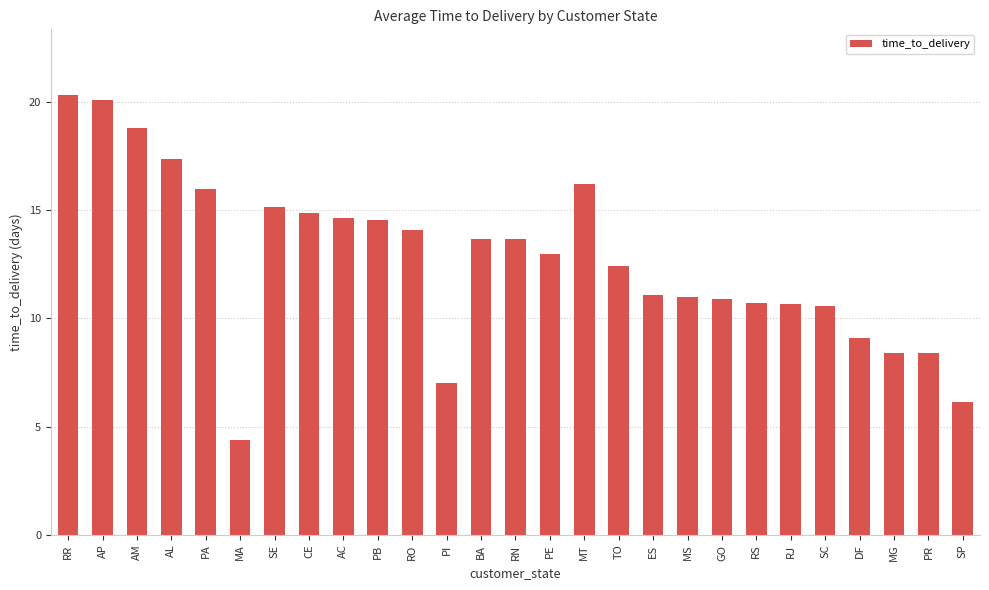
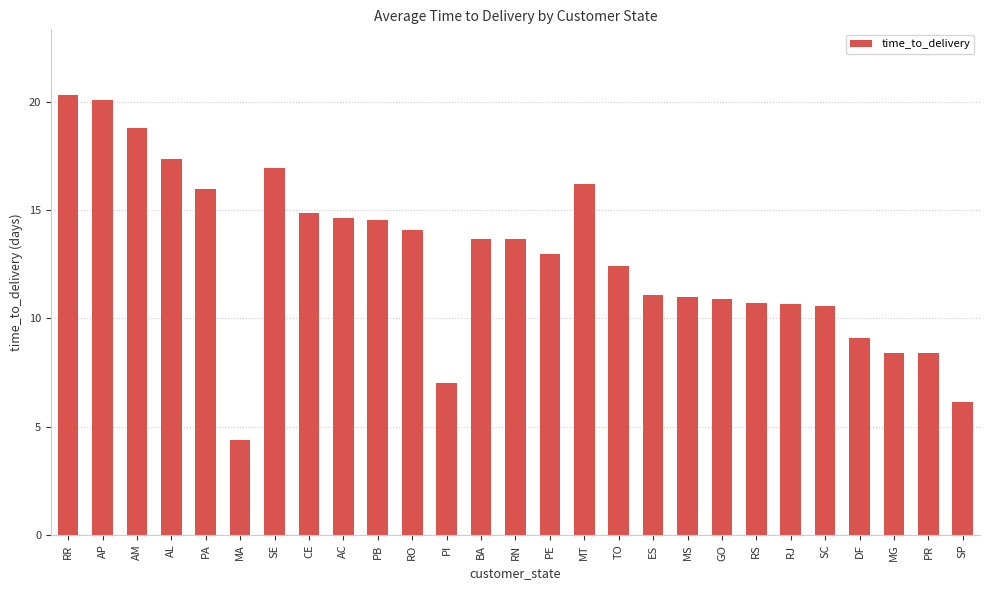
SE: 15.1 -> 16.9
